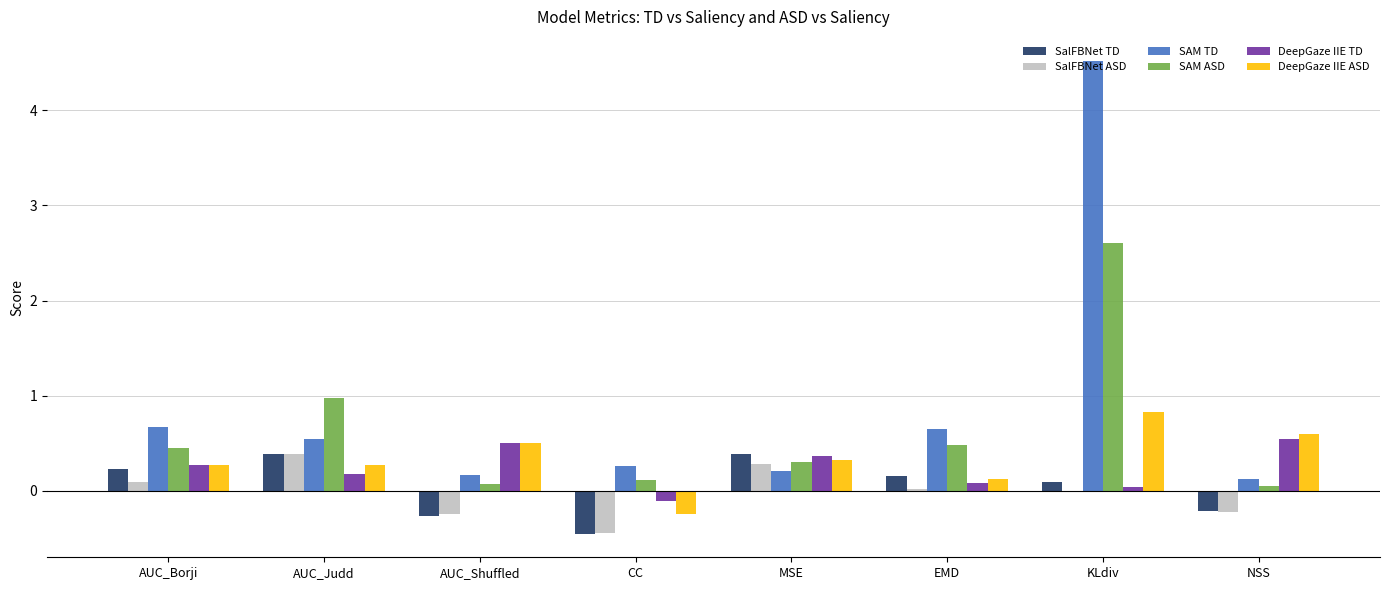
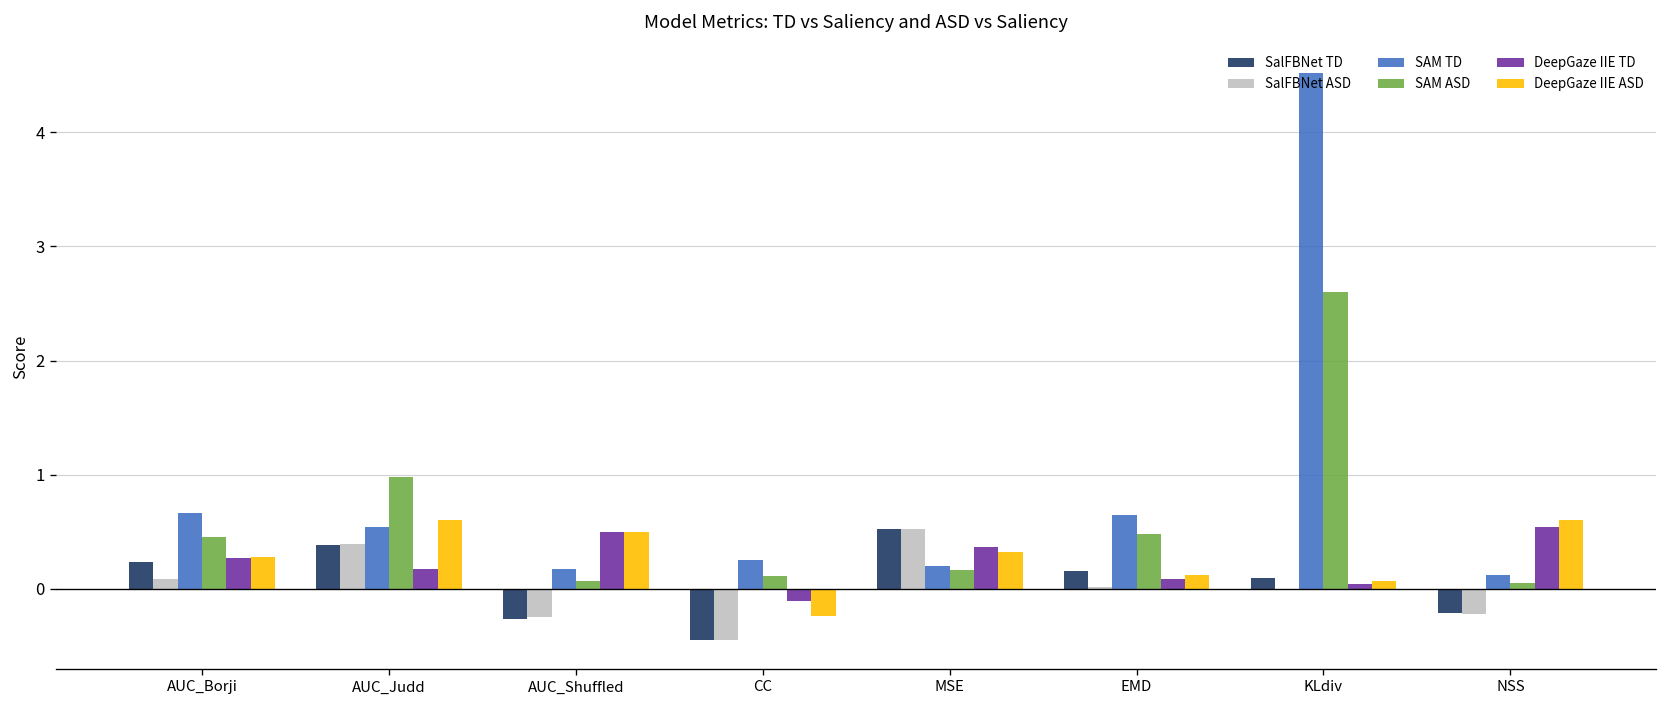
DeepGaze IIE ASD, AUC_Judd: 0.3 -> 0.6
SalFBNet TD, MSE: 0.4 -> 0.5
SalFBNet ASD, MSE: 0.3 -> 0.5
SAM ASD, MSE: 0.3 -> 0.2
DeepGaze IIE ASD, KLdiv: 0.8 -> 0.1
